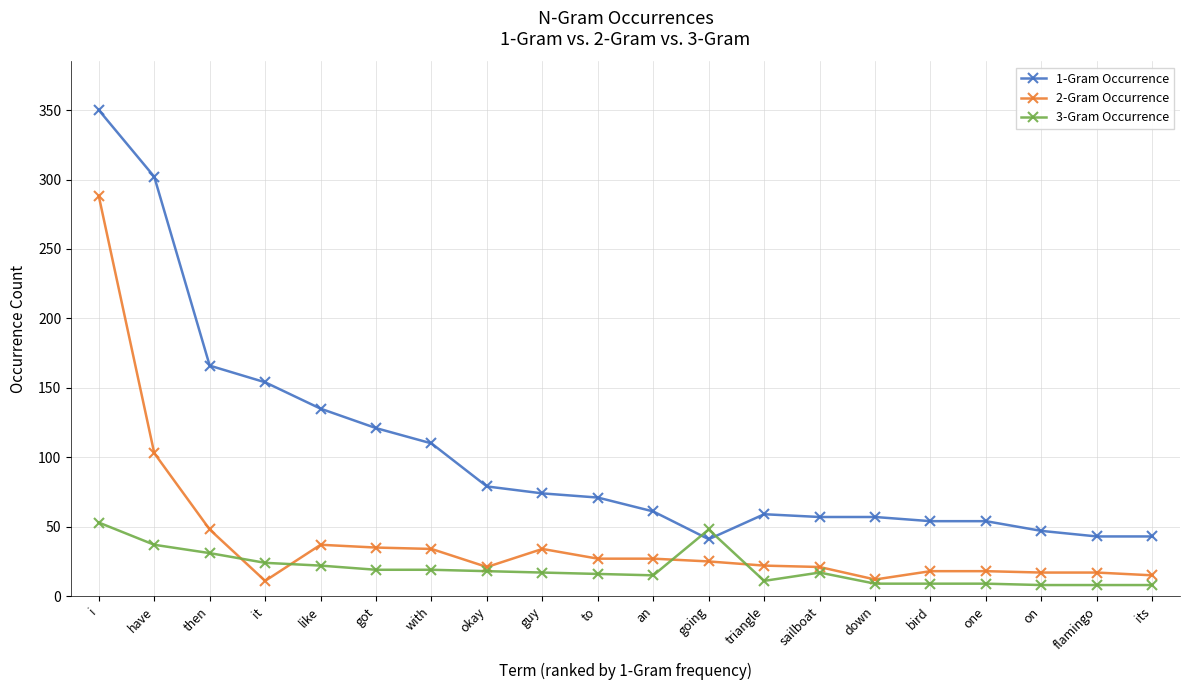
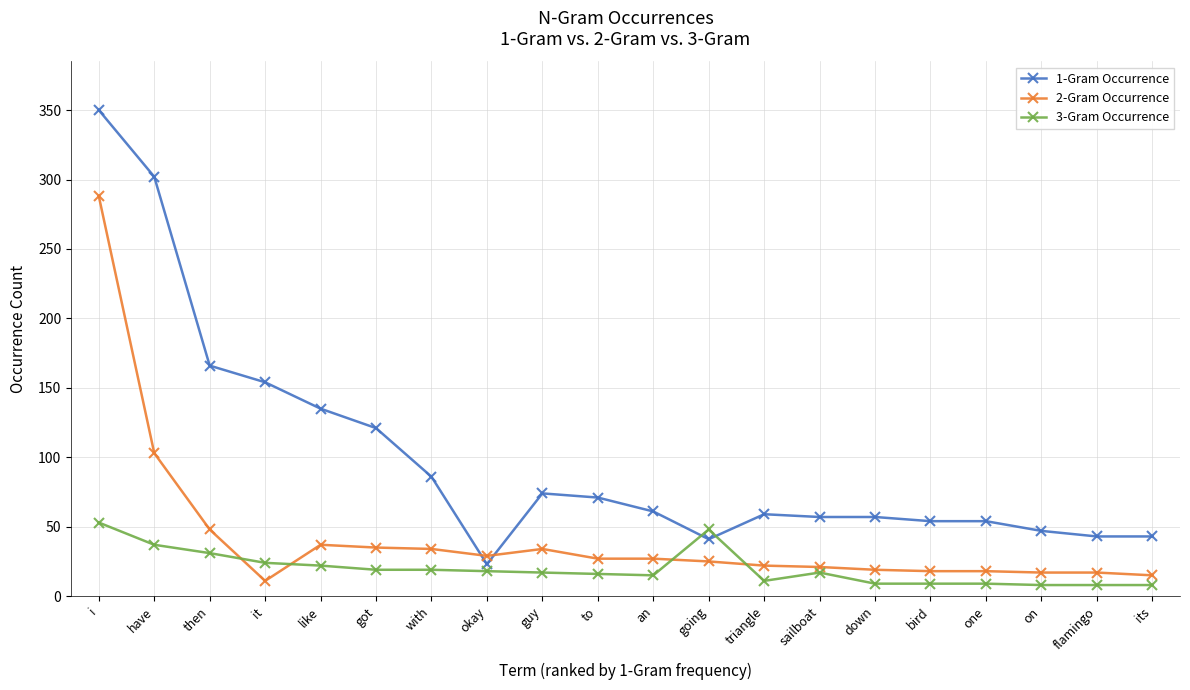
1-Gram Occurrence, with: 110 -> 86
1-Gram Occurrence, okay: 79 -> 23
2-Gram Occurrence, okay: 21 -> 29
2-Gram Occurrence, down: 12 -> 19
